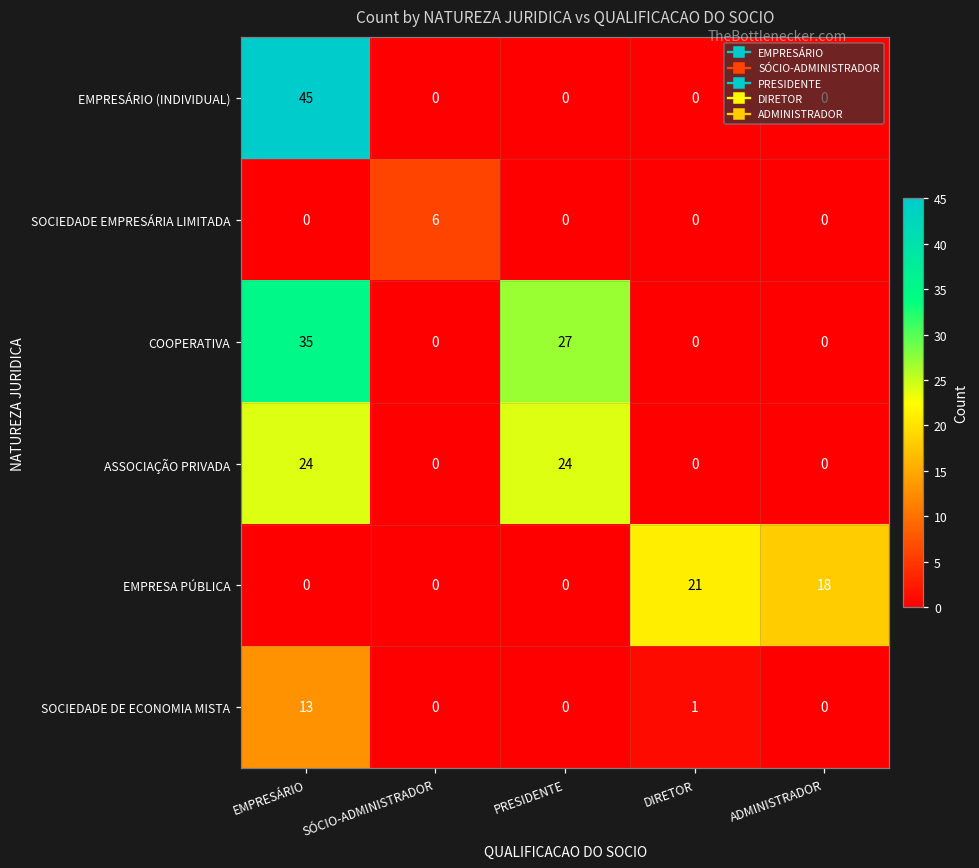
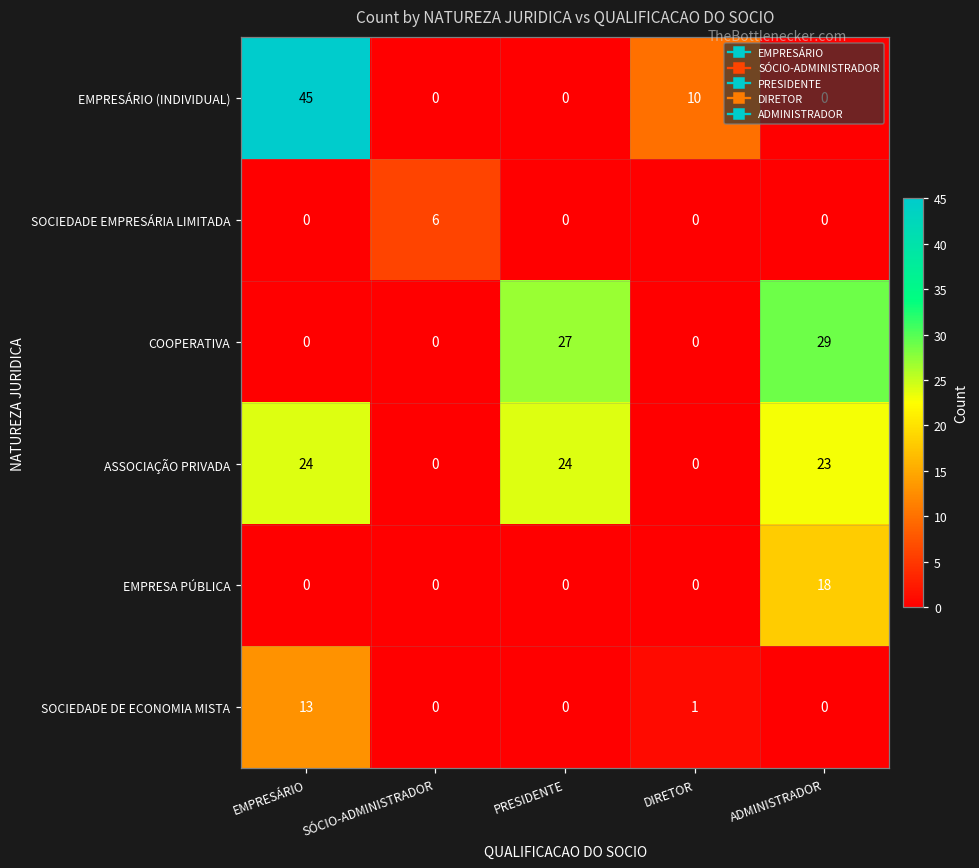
EMPRESÁRIO (INDIVIDUAL), DIRETOR: 0 -> 10
COOPERATIVA, EMPRESÁRIO: 35 -> 0
COOPERATIVA, ADMINISTRADOR: 0 -> 29
ASSOCIAÇÃO PRIVADA, ADMINISTRADOR: 0 -> 23
EMPRESA PÚBLICA, DIRETOR: 21 -> 0
